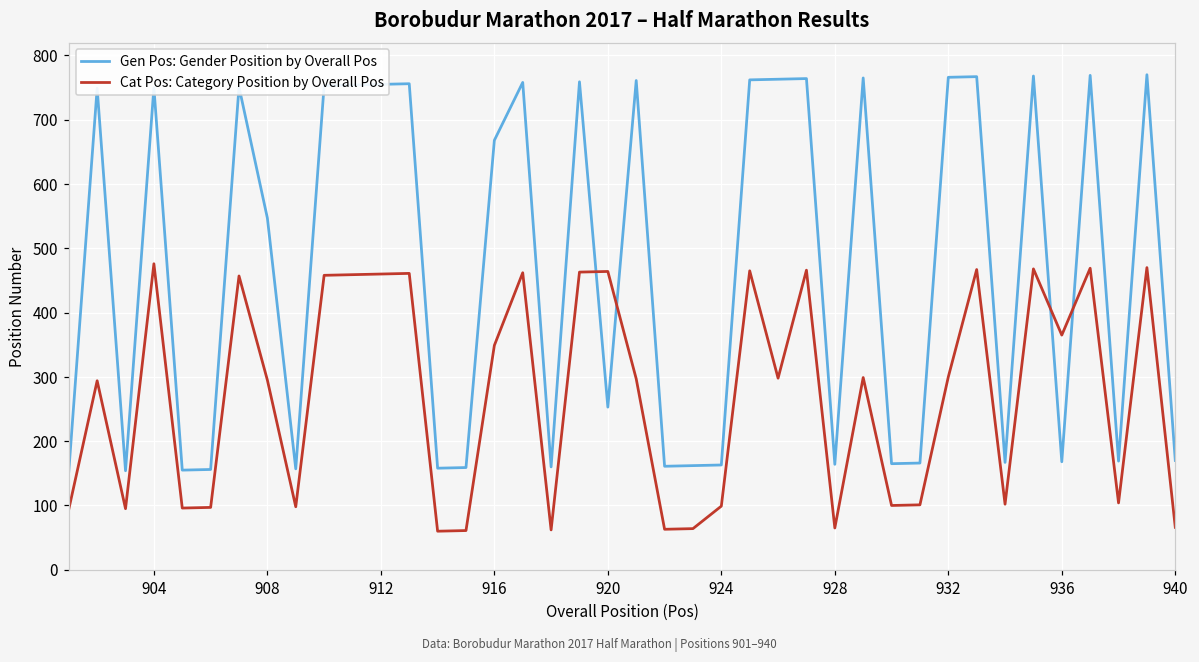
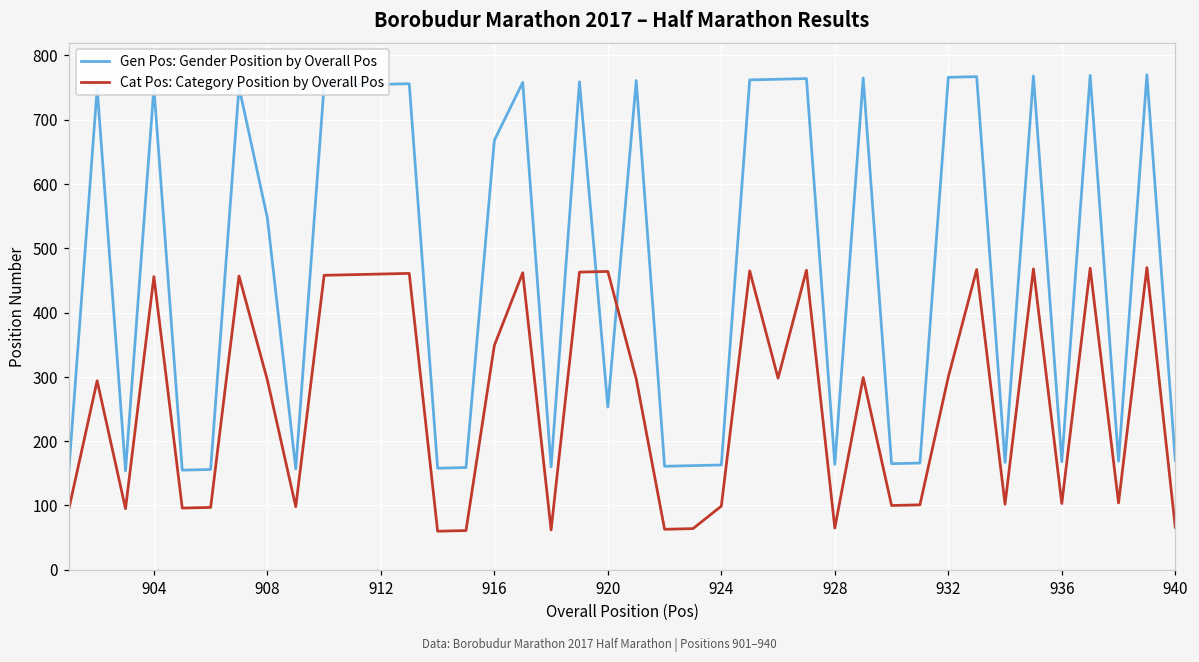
Cat Pos: Category Position by Overall Pos, 904: 480 -> 460
Cat Pos: Category Position by Overall Pos, 936: 370 -> 100
